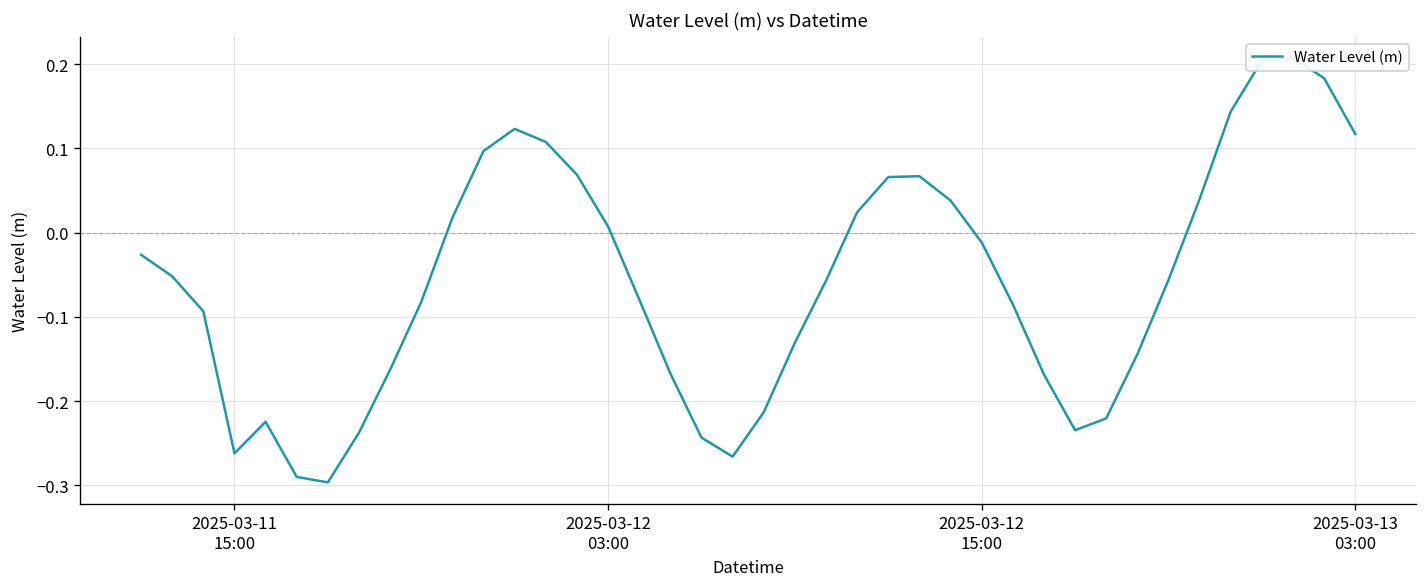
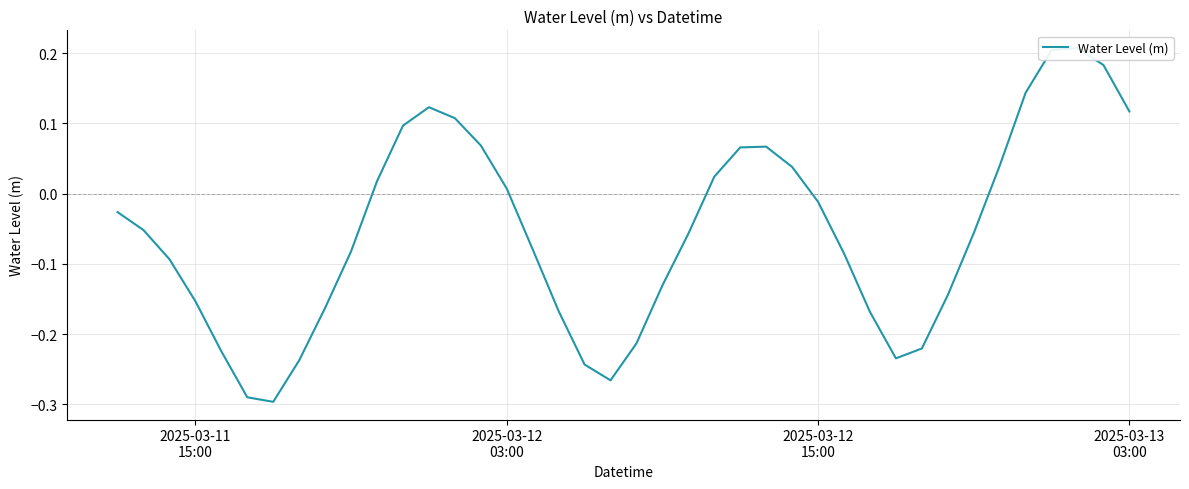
2025-03-11 15:00: -0.26 -> -0.15
